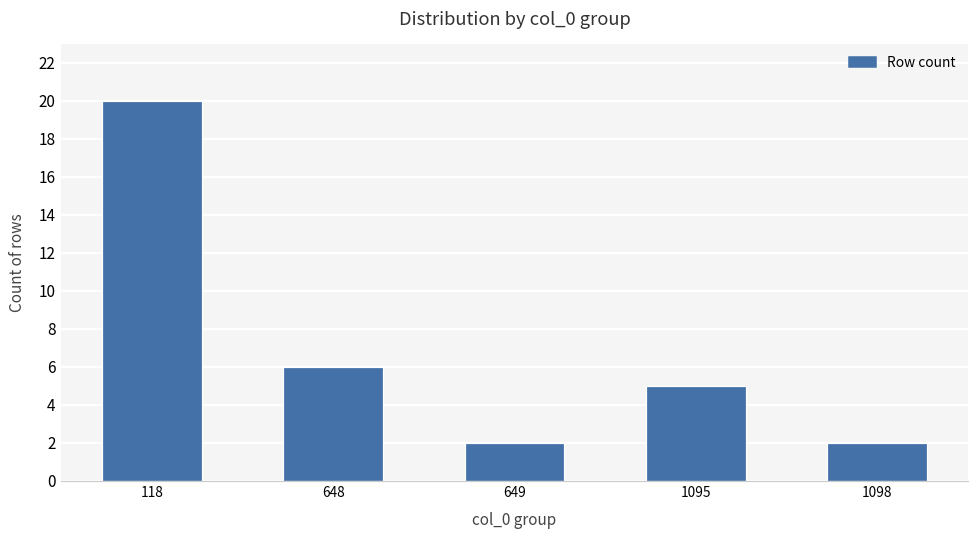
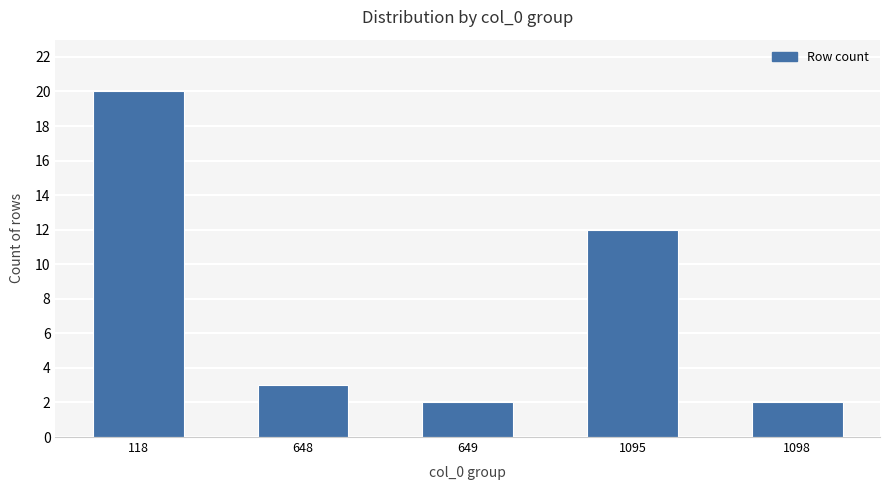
648: 6 -> 3
1095: 5 -> 12
